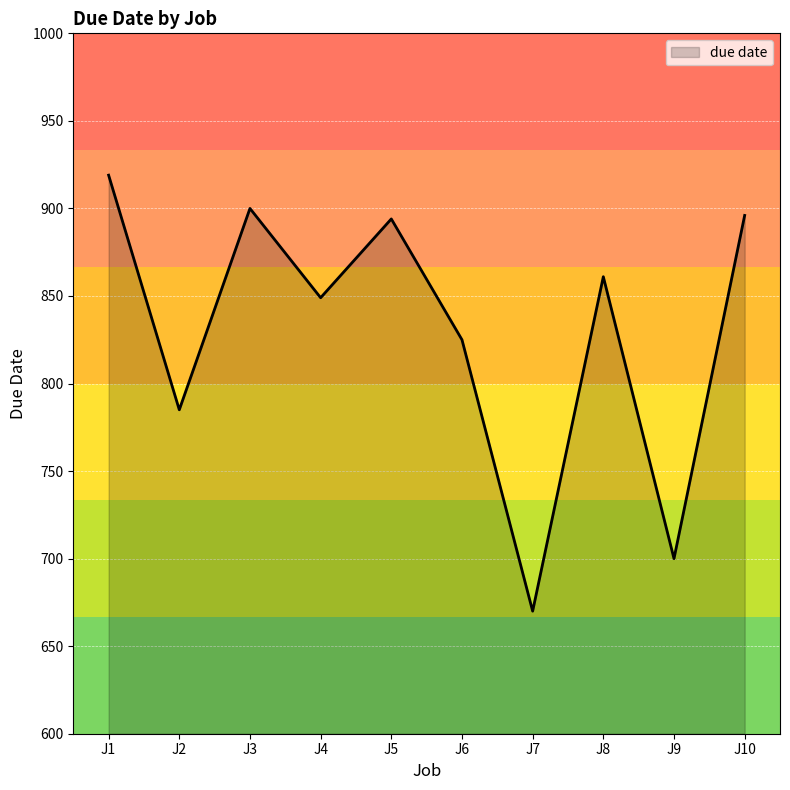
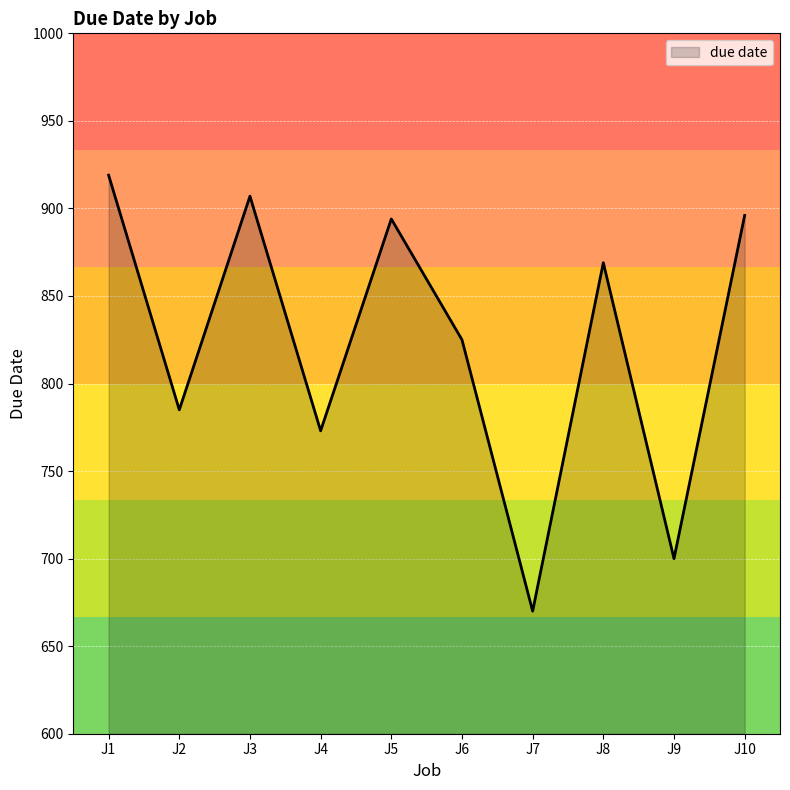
J3: 900 -> 907
J4: 849 -> 773
J8: 861 -> 869
